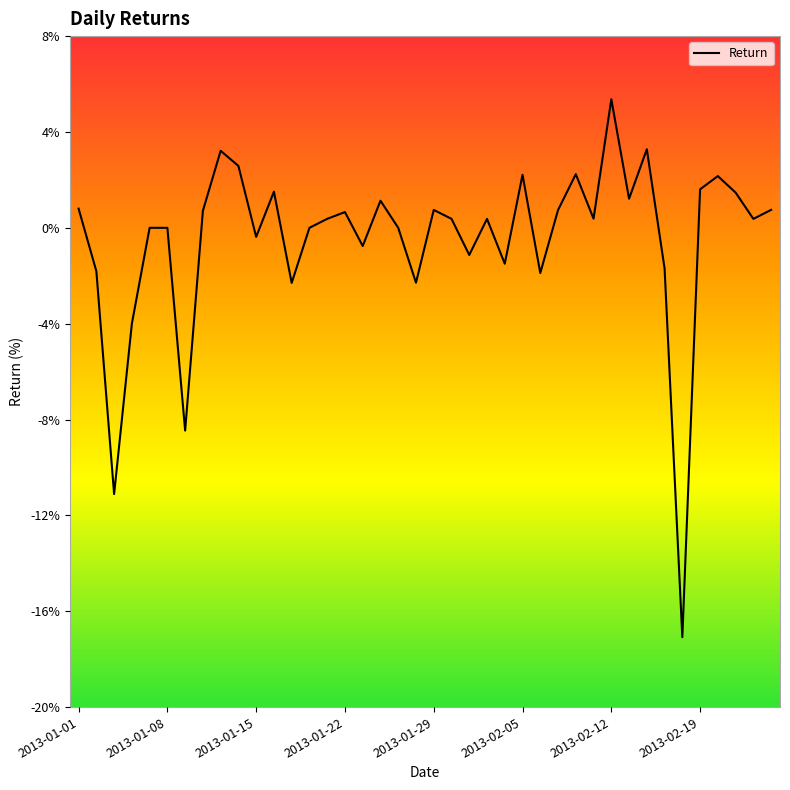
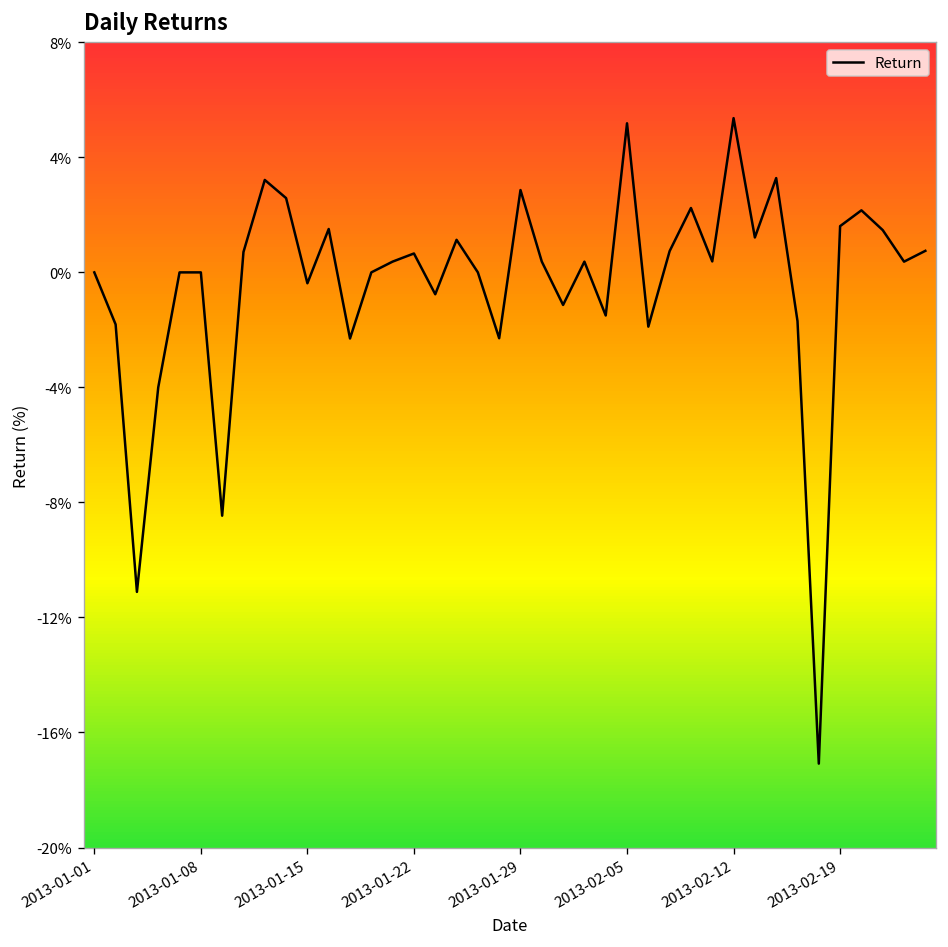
2013-01-01: 0.8% -> 0.0%
2013-01-29: 0.7% -> 2.9%
2013-02-05: 2.2% -> 5.2%
